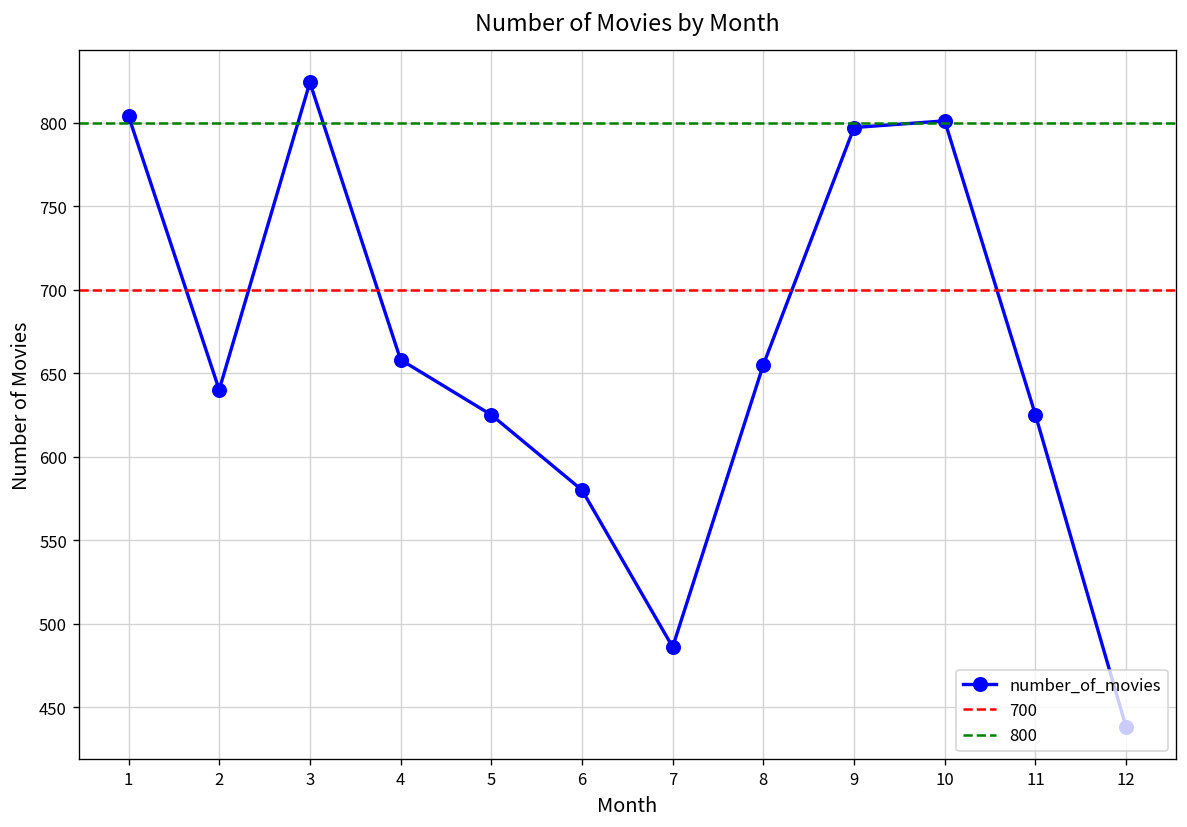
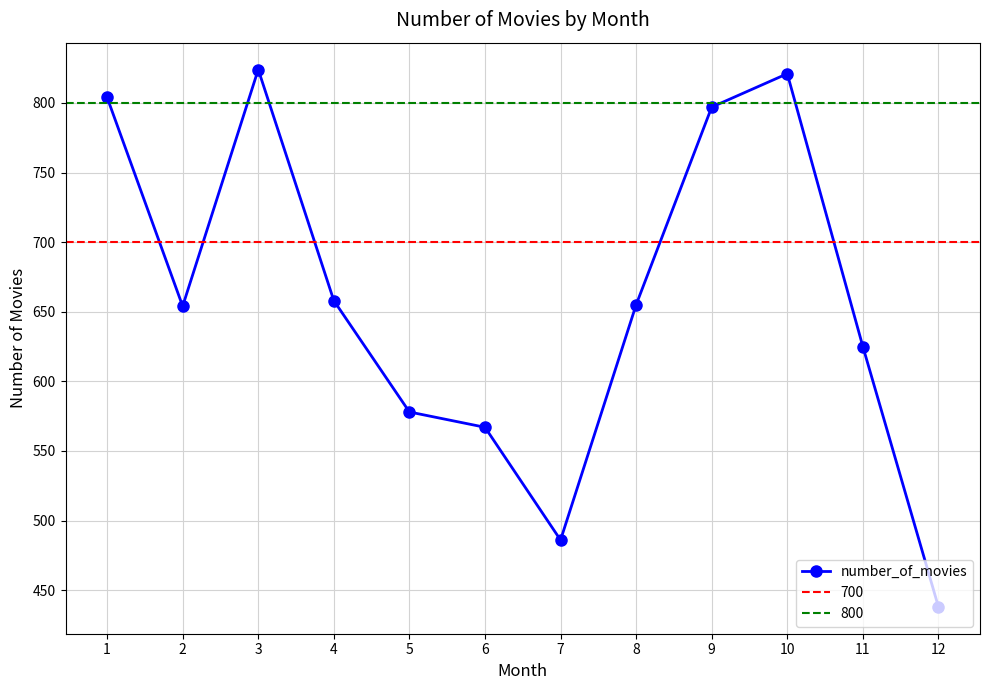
2: 640 -> 654
5: 625 -> 578
6: 580 -> 567
10: 801 -> 821
